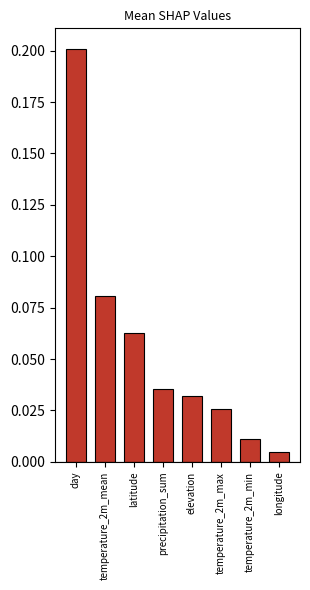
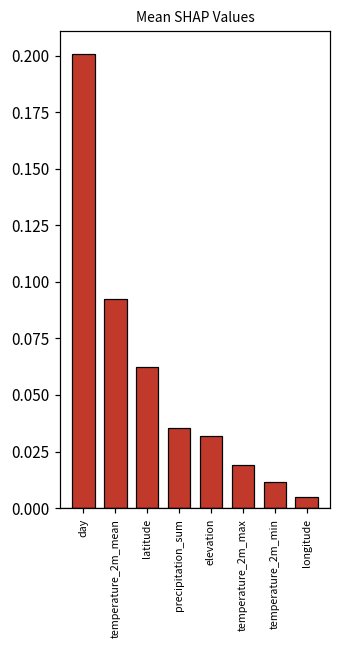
temperature_2m_mean: 0.081 -> 0.092
temperature_2m_max: 0.026 -> 0.019
